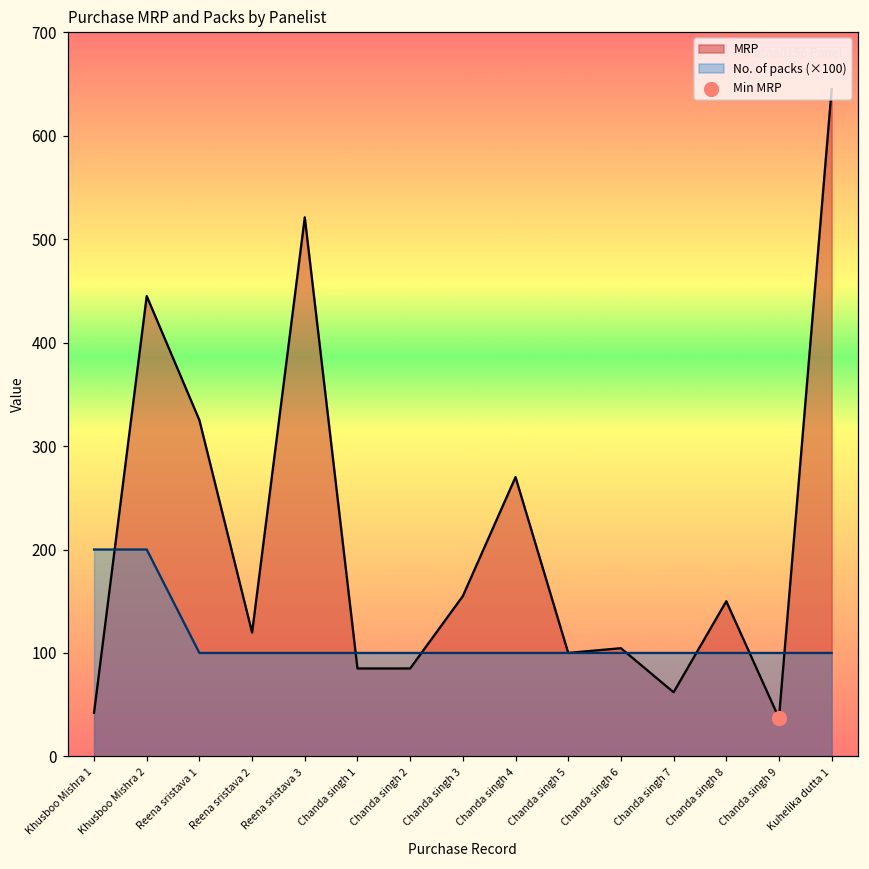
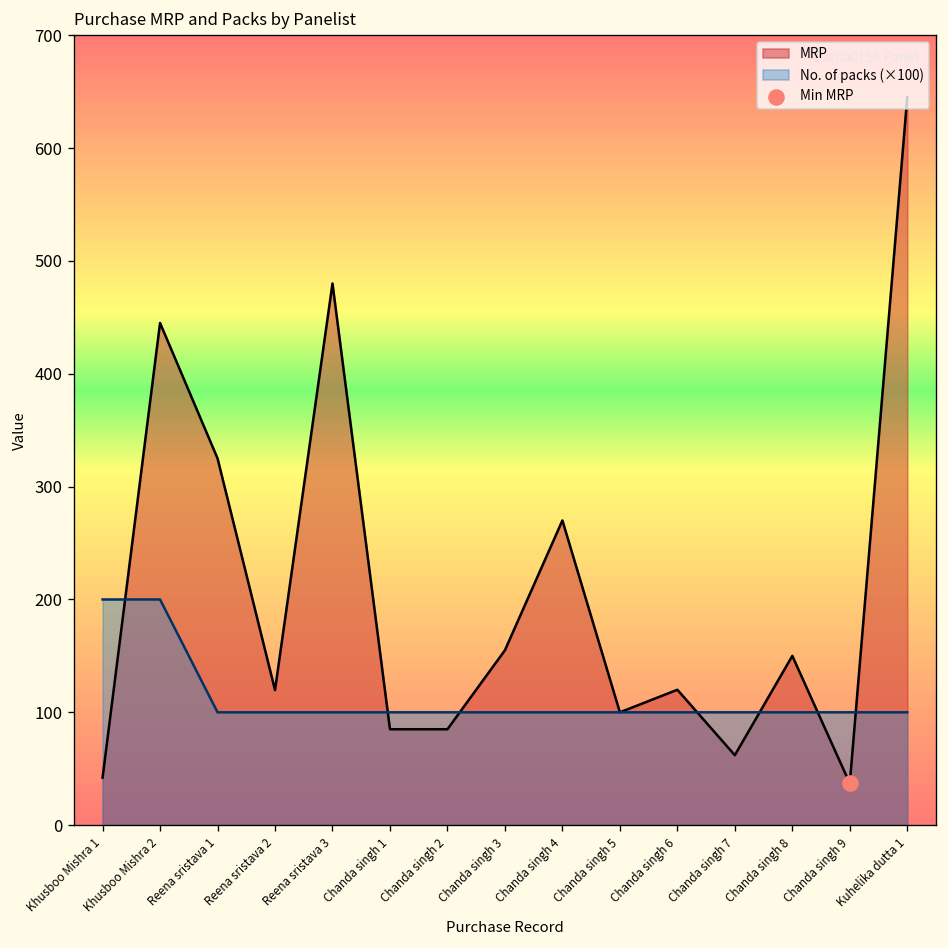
MRP, Reena sristava 3: 520 -> 480
MRP, Chanda singh 6: 100 -> 120
